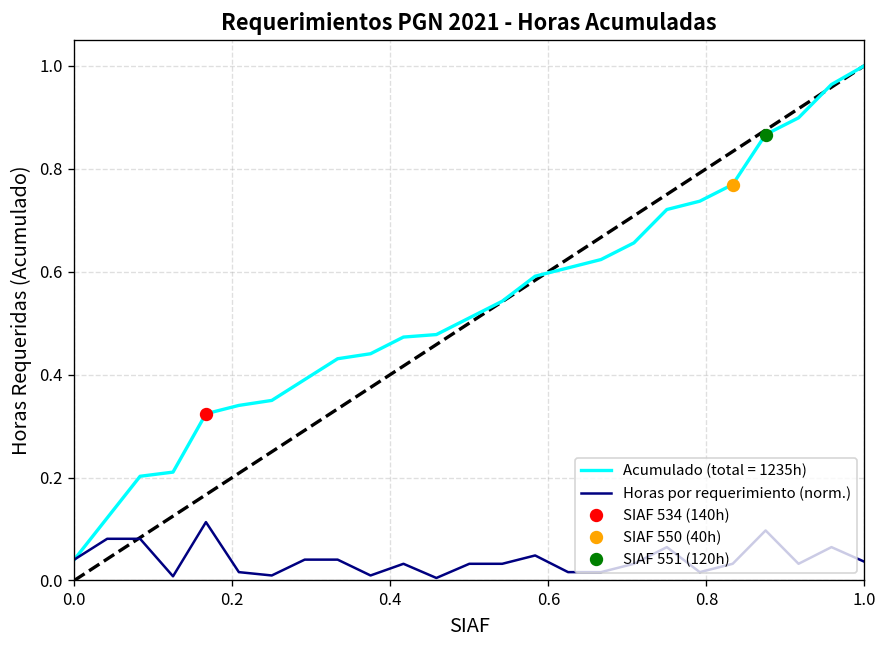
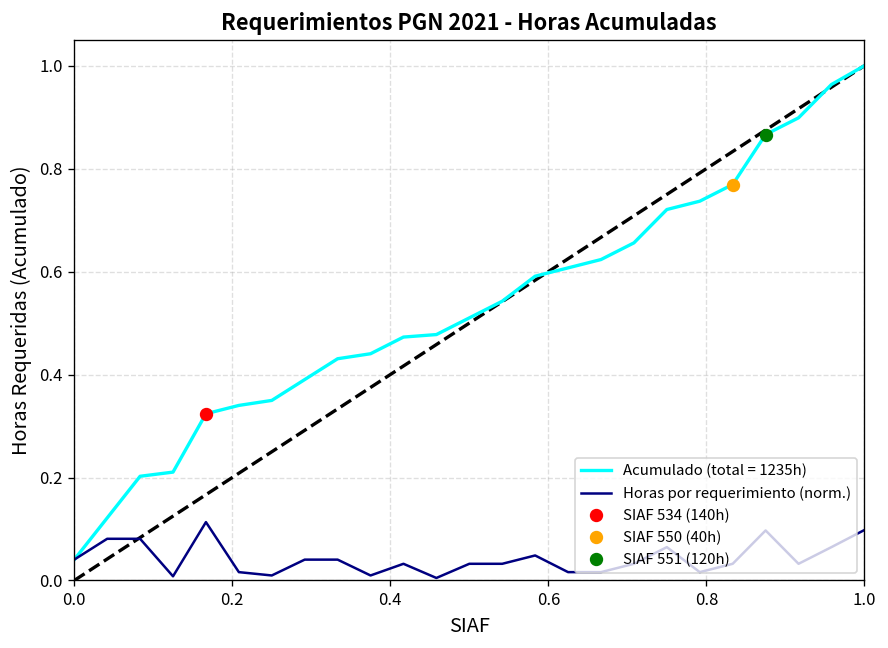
Horas por requerimiento (norm.), 1.0: 0.04 -> 0.10
